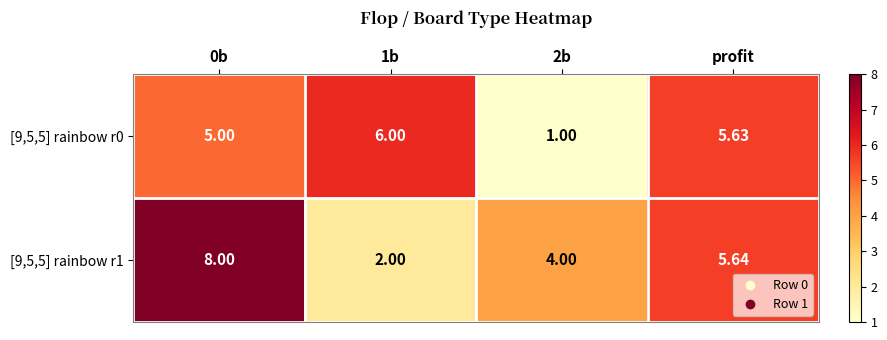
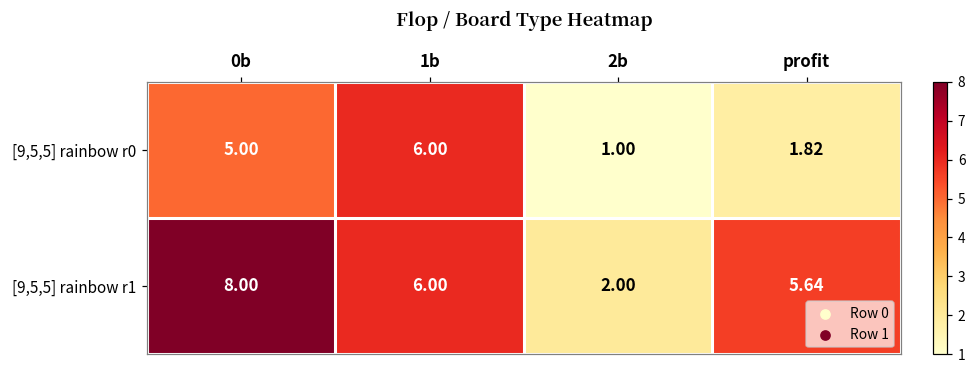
[9,5,5] rainbow r0, profit: 5.63 -> 1.82
[9,5,5] rainbow r1, 1b: 2.00 -> 6.00
[9,5,5] rainbow r1, 2b: 4.00 -> 2.00
